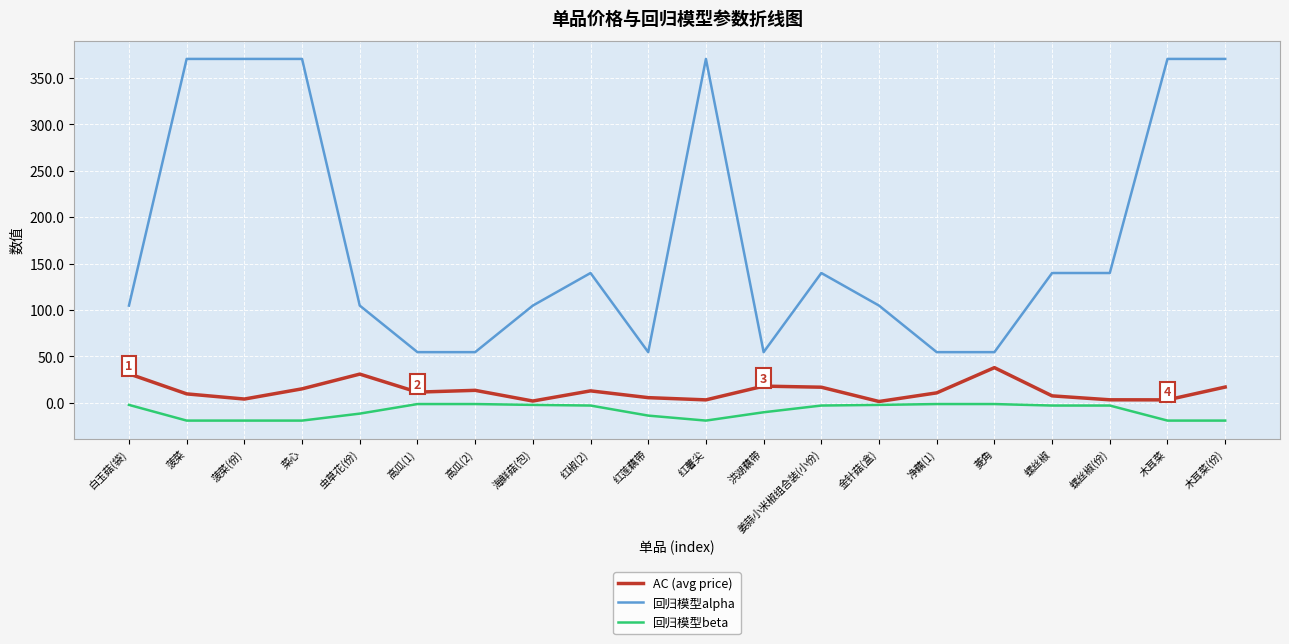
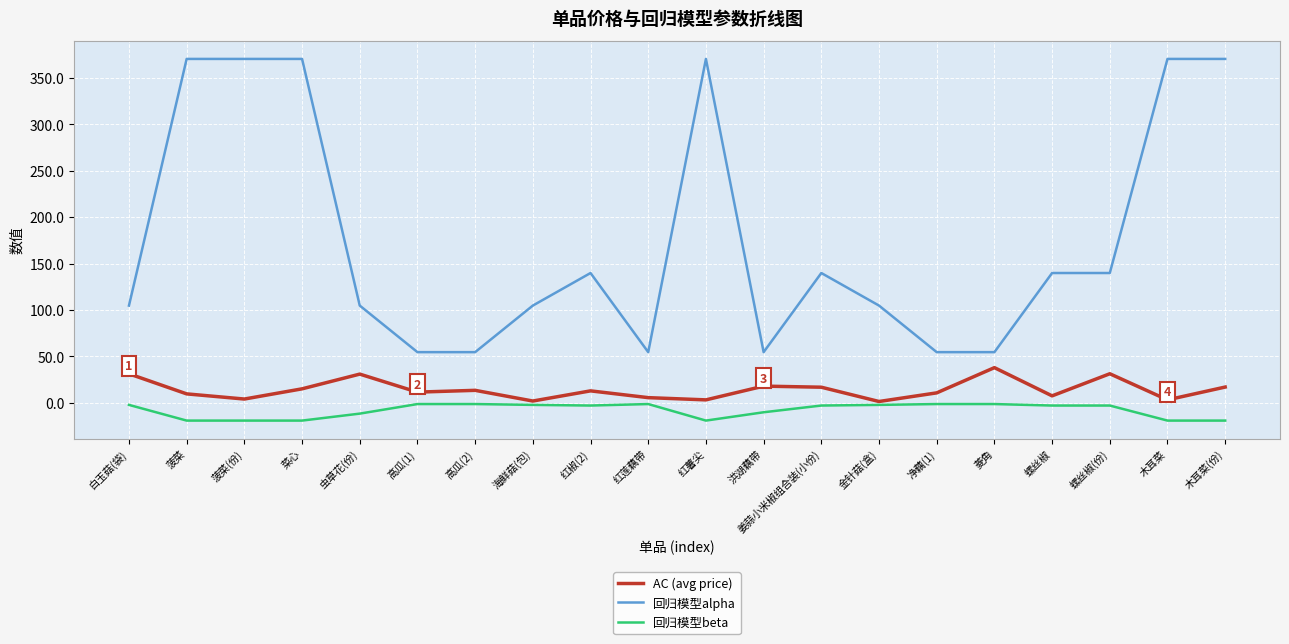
回归模型beta, 红莲藕带: -10 -> 0
AC (avg price), 螺丝椒(份): 0 -> 30
